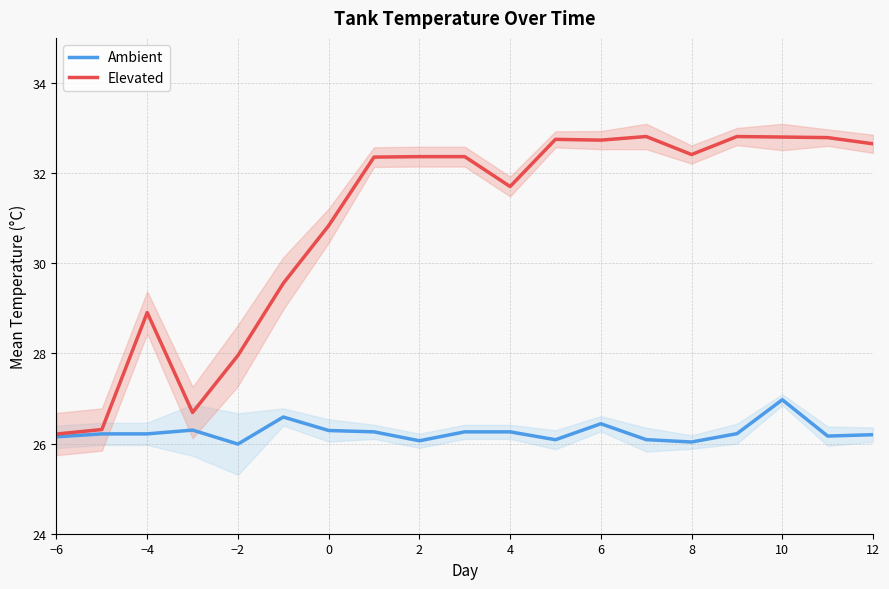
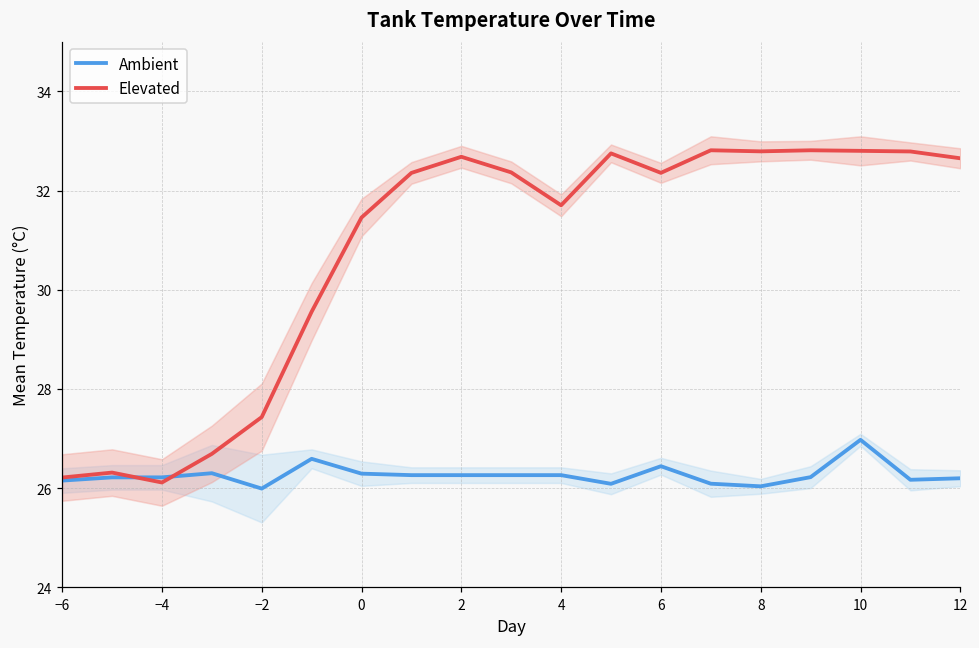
Elevated, −4: 28.9 -> 26.1
Elevated, −2: 28.0 -> 27.4
Elevated, 0: 30.8 -> 31.5
Ambient, 2: 26.1 -> 26.3
Elevated, 2: 32.4 -> 32.7
Elevated, 6: 32.7 -> 32.4
Elevated, 8: 32.4 -> 32.8
